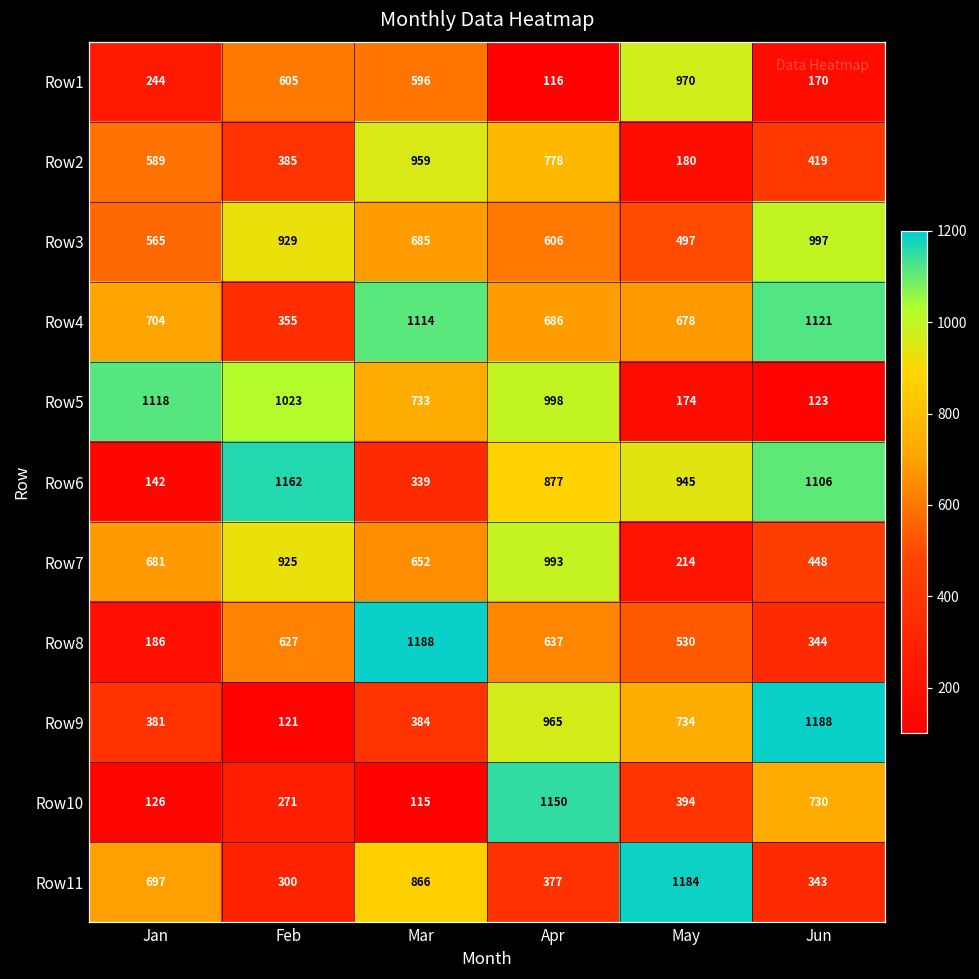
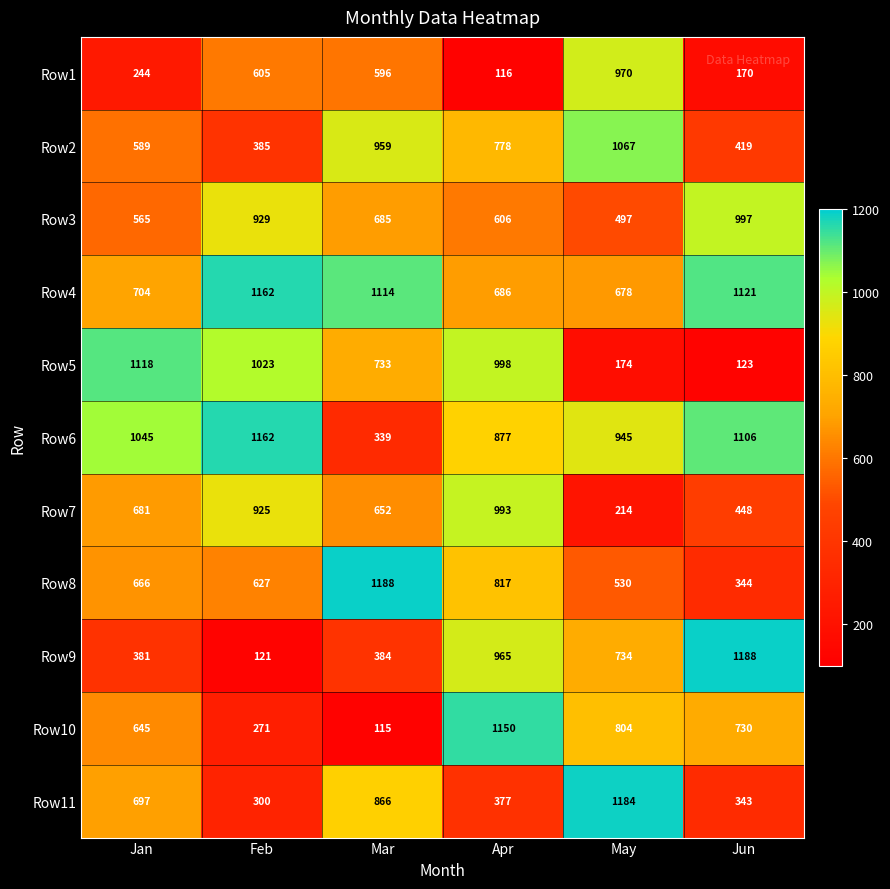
Row2, May: 180 -> 1067
Row4, Feb: 355 -> 1162
Row6, Jan: 142 -> 1045
Row8, Jan: 186 -> 666
Row8, Apr: 637 -> 817
Row10, Jan: 126 -> 645
Row10, May: 394 -> 804
